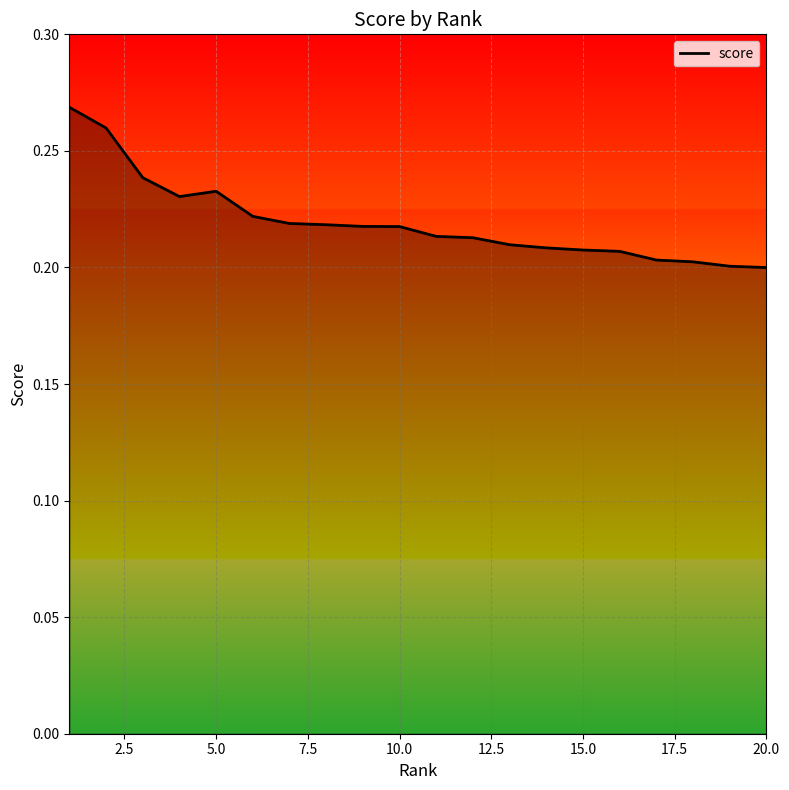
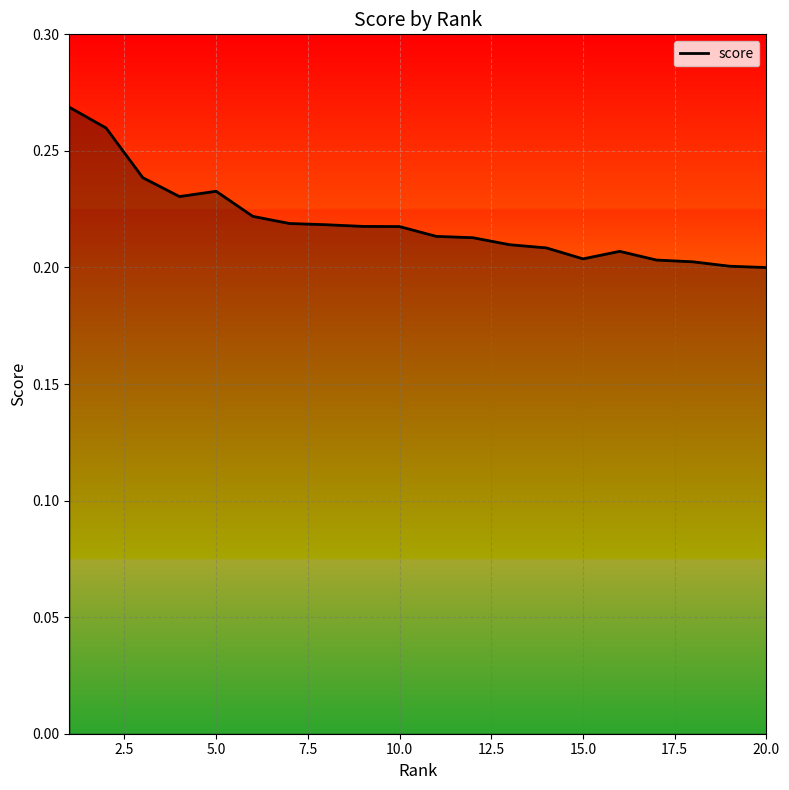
15.0: 0.207 -> 0.204
